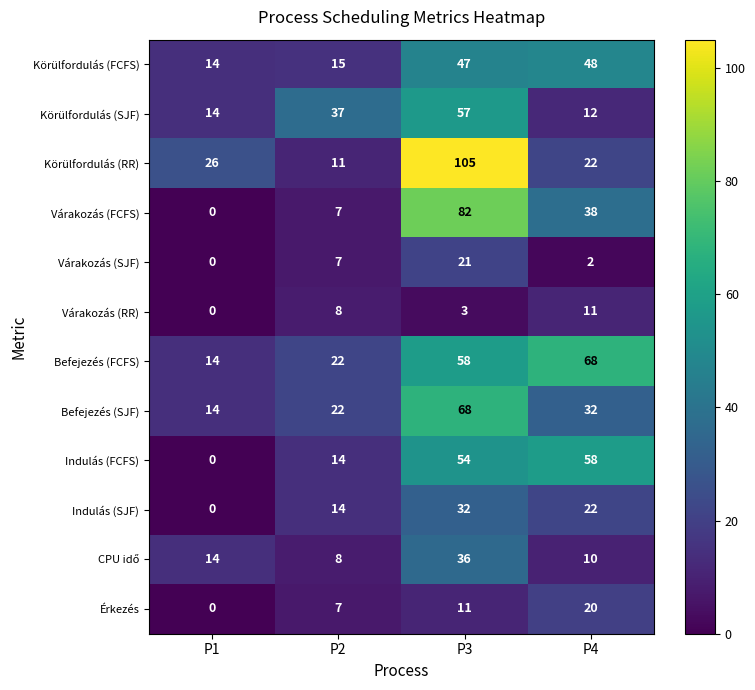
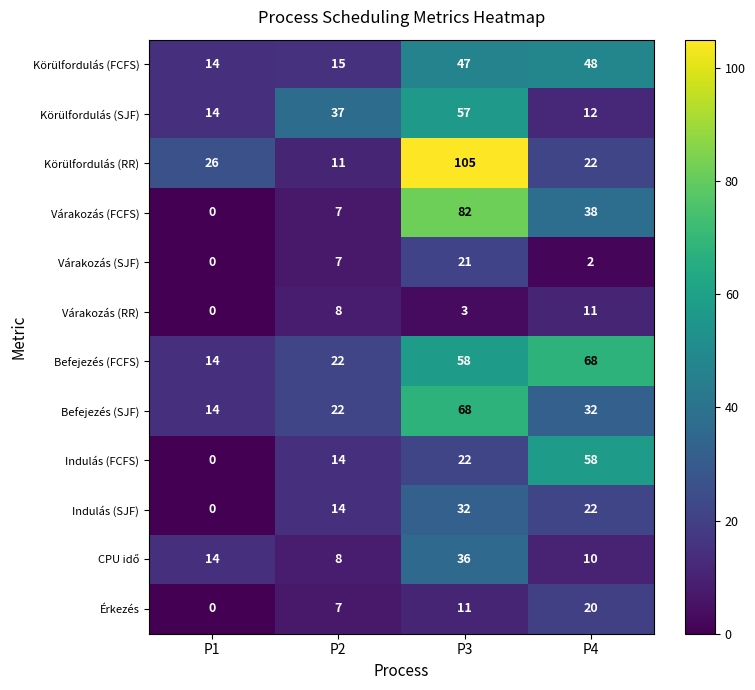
Indulás (FCFS), P3: 54 -> 22
